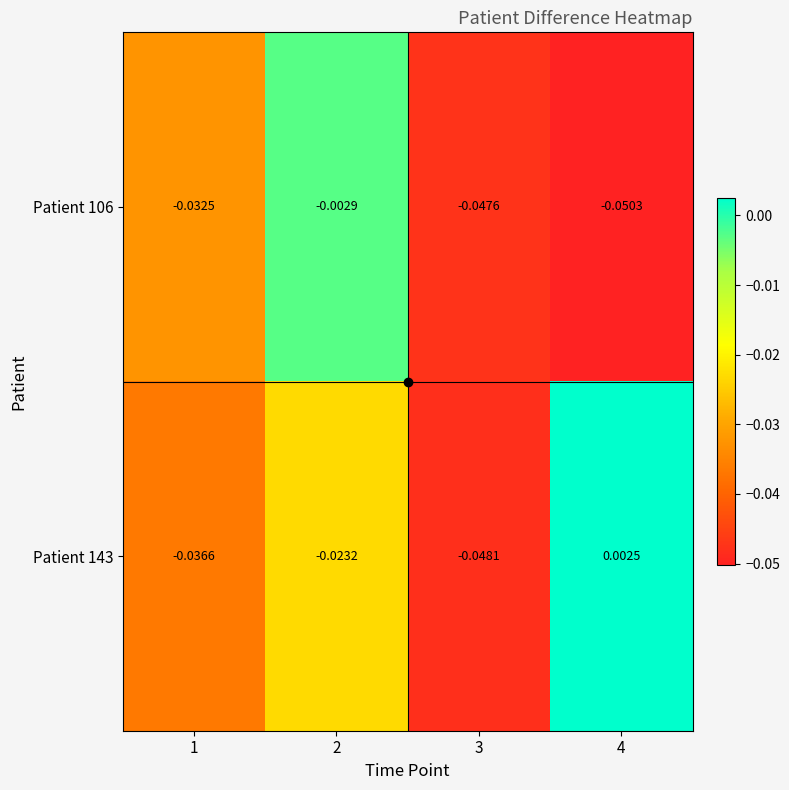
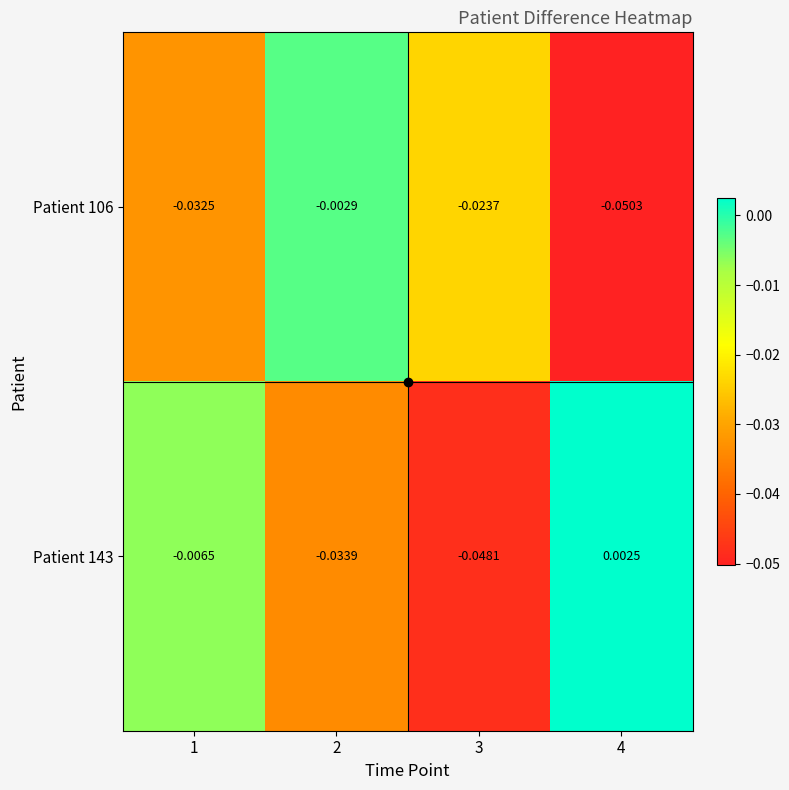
Patient 106, 3: -0.0476 -> -0.0237
Patient 143, 1: -0.0366 -> -0.0065
Patient 143, 2: -0.0232 -> -0.0339
